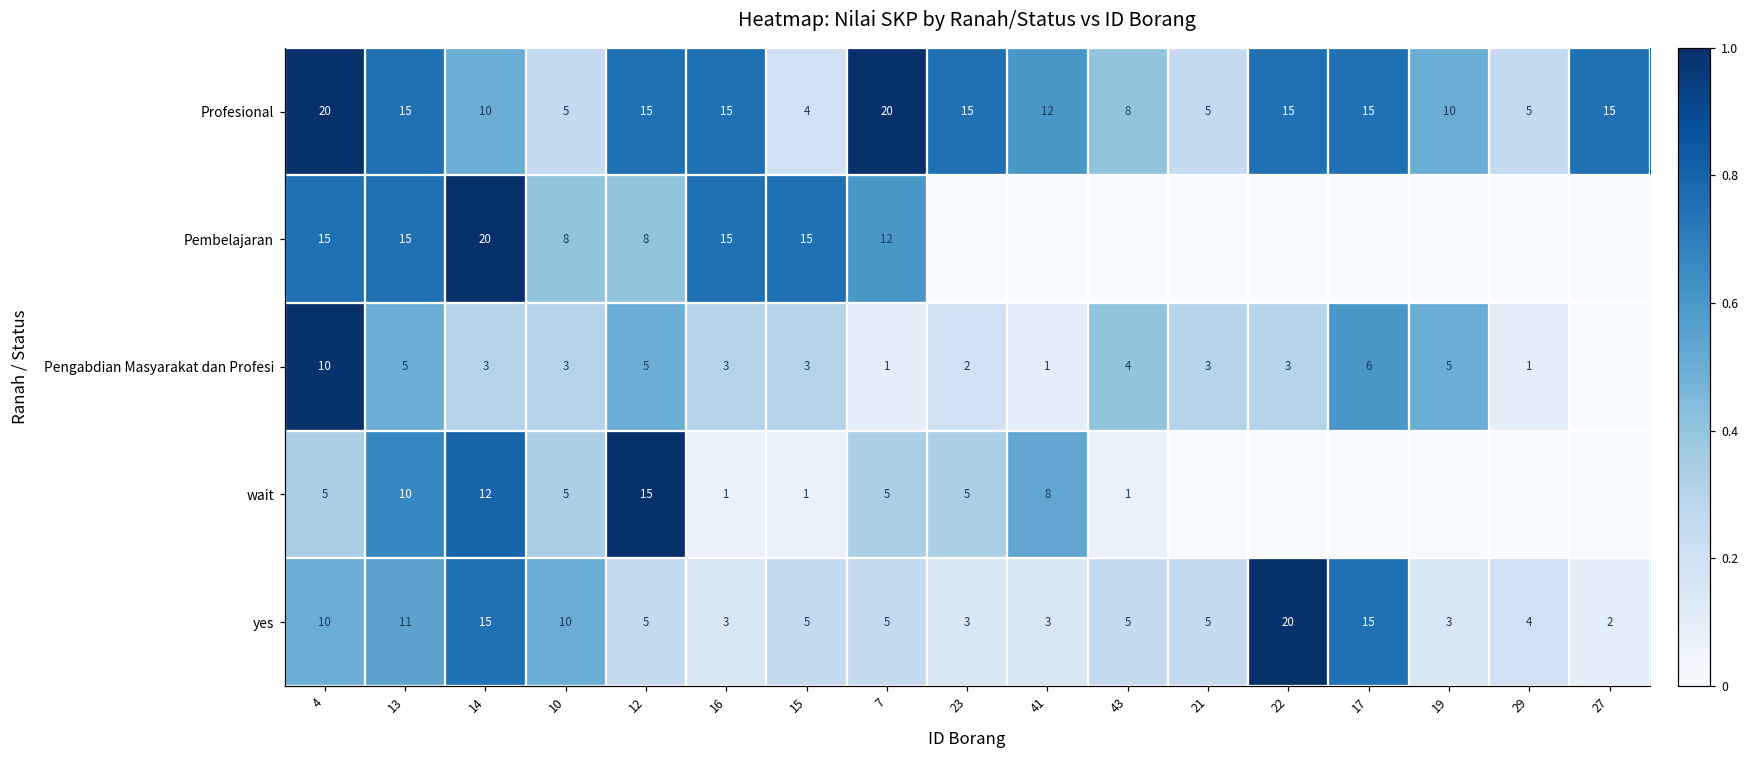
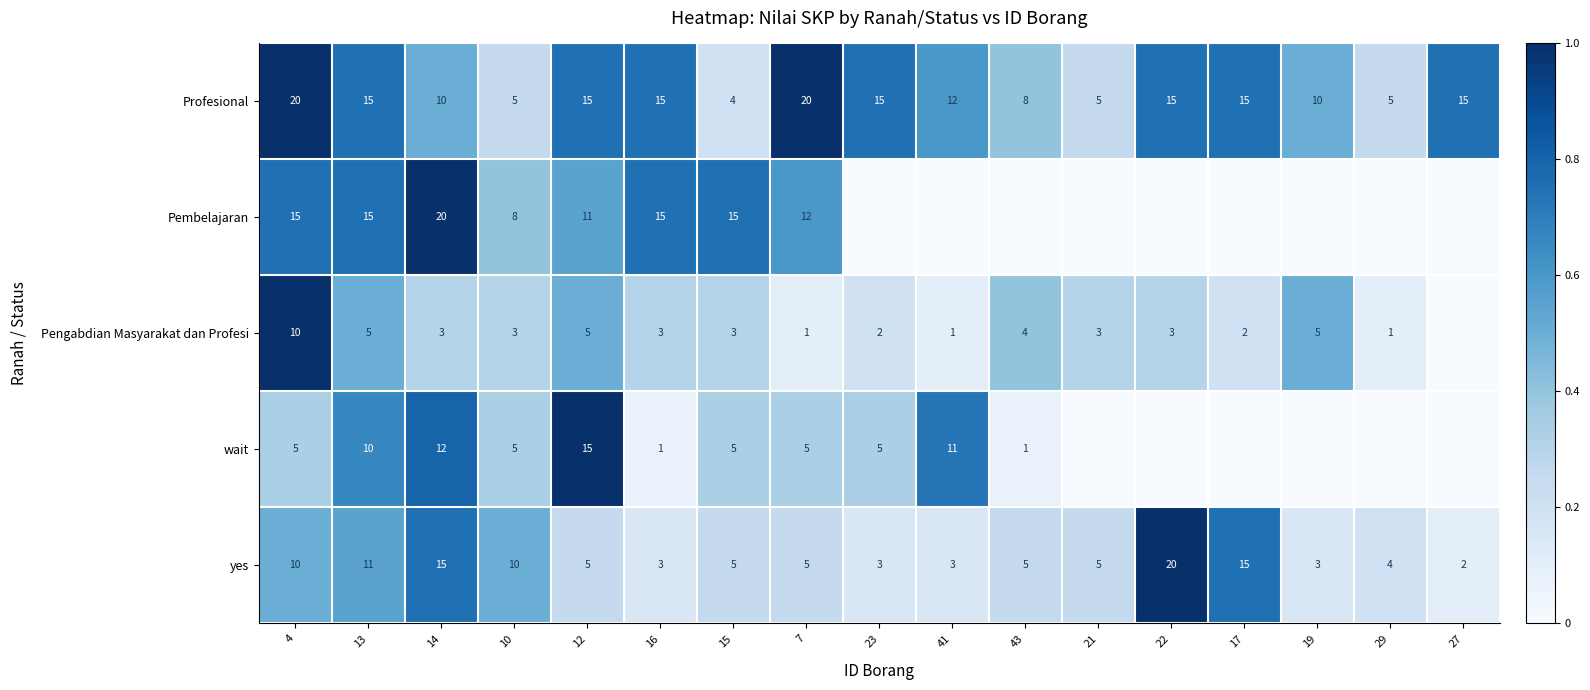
Pembelajaran, 12: 8 -> 11
Pengabdian Masyarakat dan Profesi, 17: 6 -> 2
wait, 15: 1 -> 5
wait, 41: 8 -> 11
